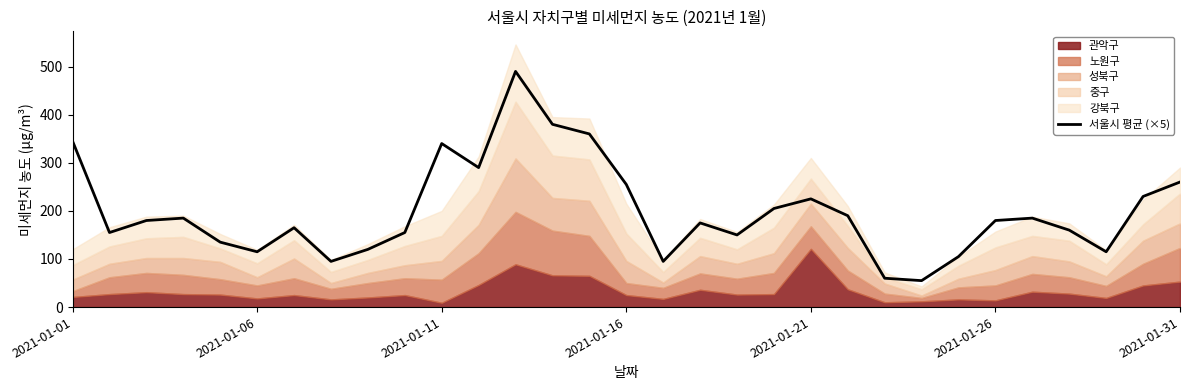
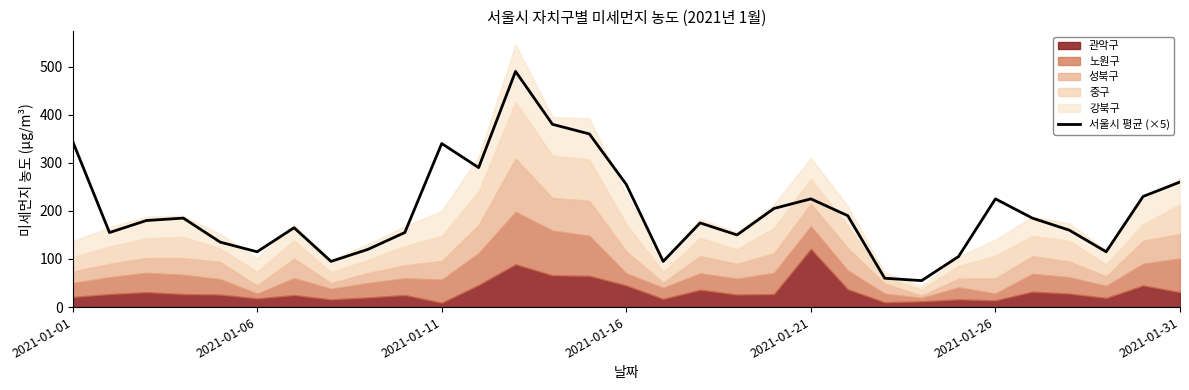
노원구, 2021-01-01: 10 -> 30
노원구, 2021-01-06: 30 -> 10
관악구, 2021-01-16: 30 -> 50
서울시 평균 (×5), 2021-01-26: 180 -> 230
노원구, 2021-01-26: 30 -> 10
관악구, 2021-01-31: 50 -> 30
